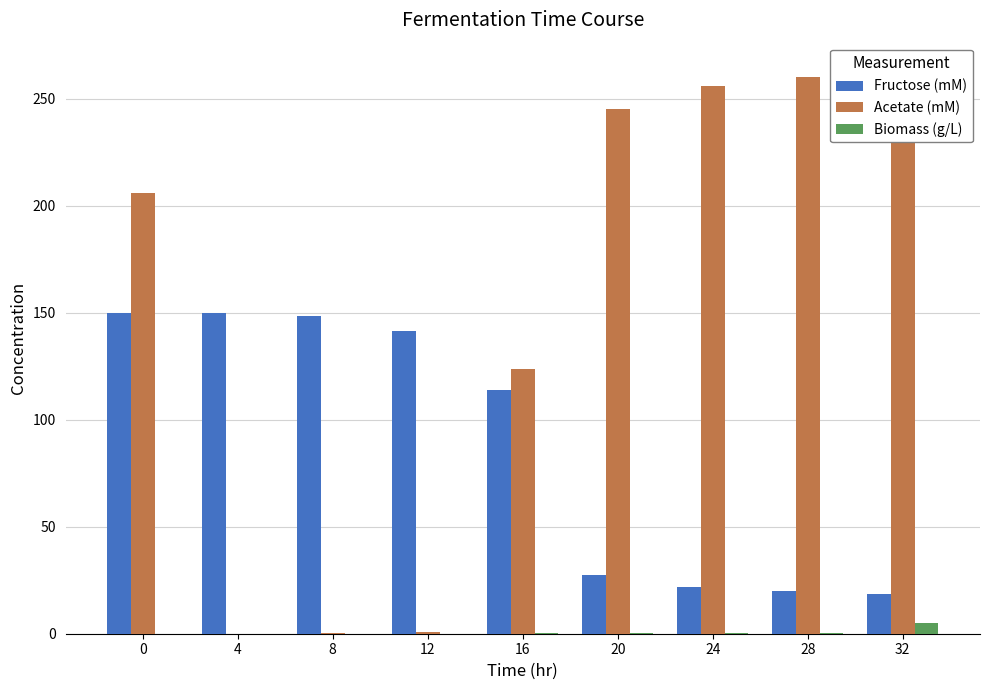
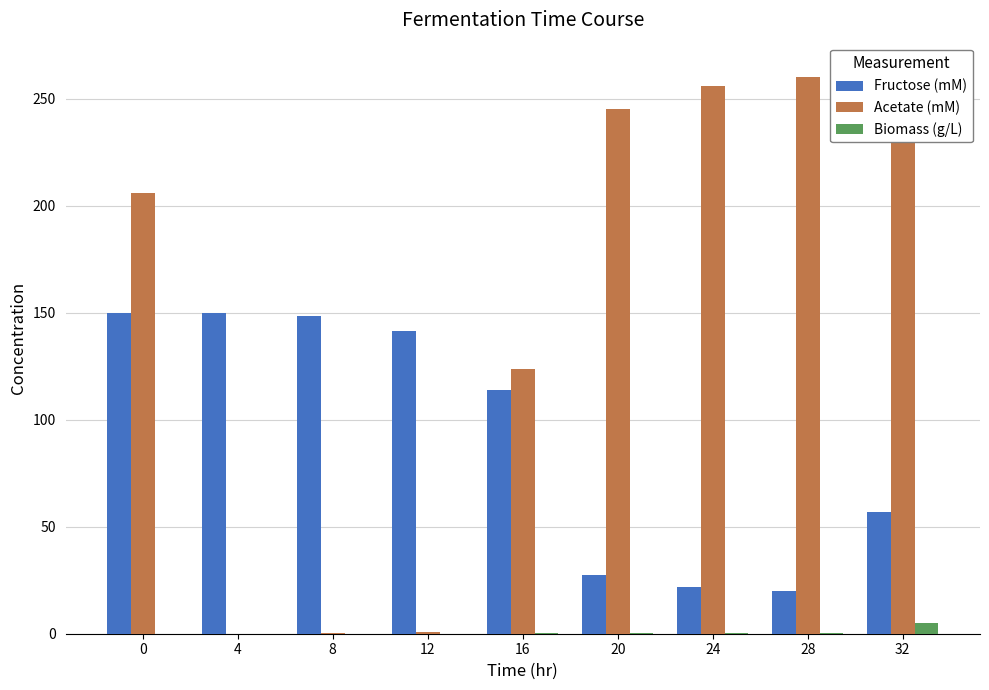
Fructose (mM), 32: 19 -> 57
